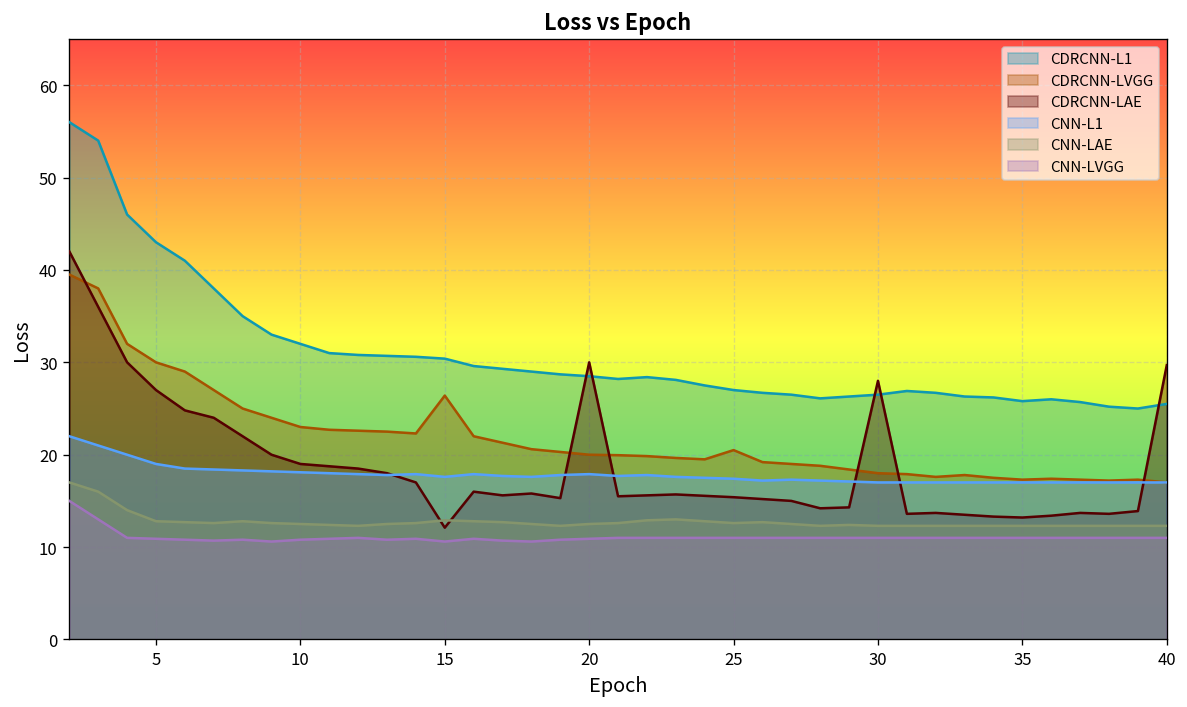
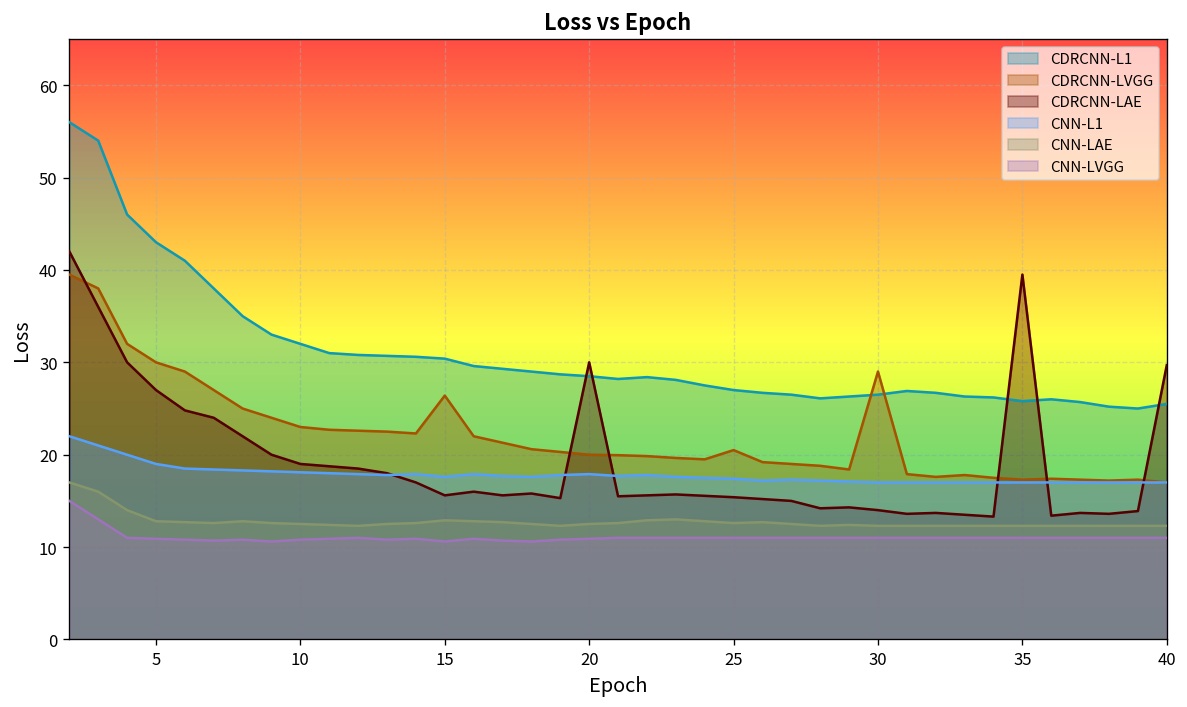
CDRCNN-LAE, 15: 12 -> 16
CDRCNN-LVGG, 30: 18 -> 29
CDRCNN-LAE, 30: 28 -> 14
CDRCNN-LAE, 35: 13 -> 40
